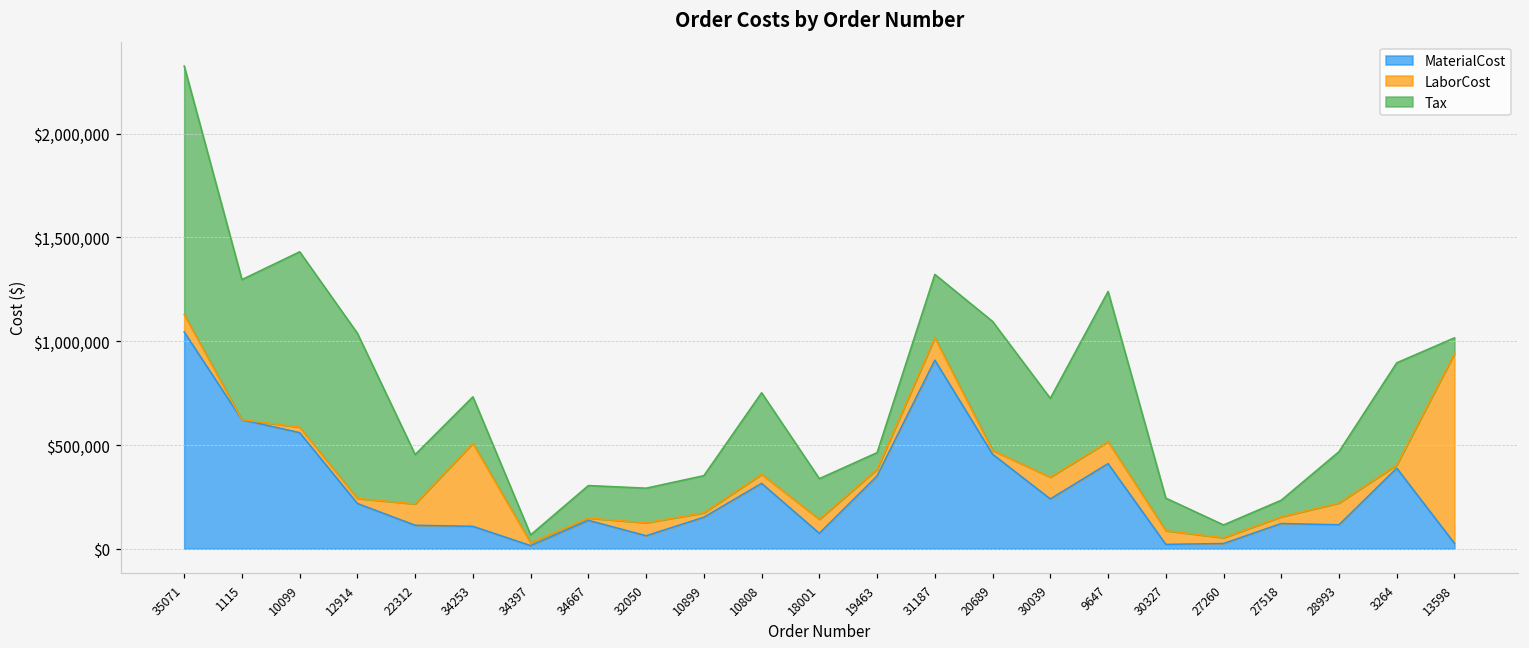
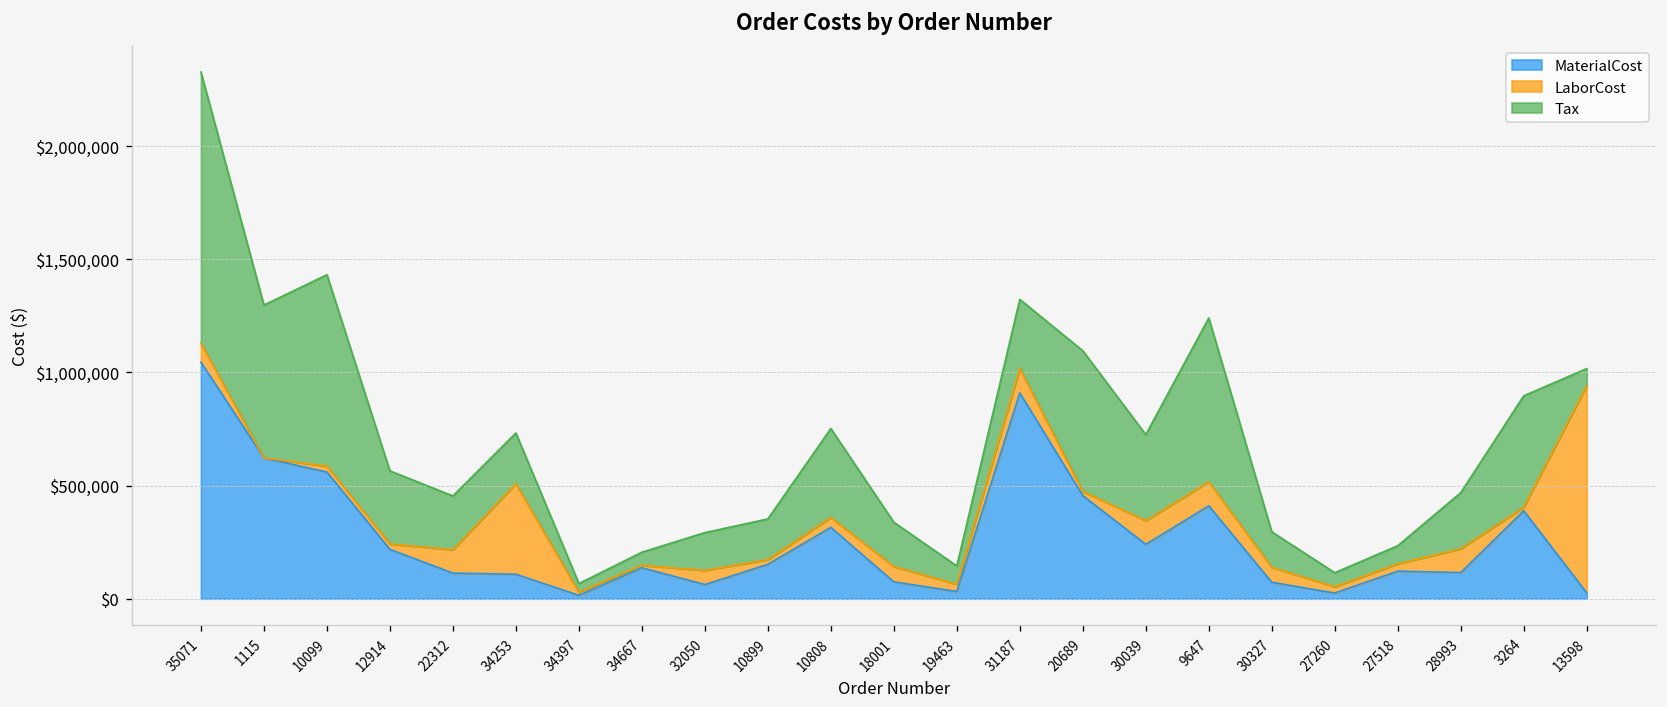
Tax, 12914: $800,000 -> $320,000
Tax, 34667: $160,000 -> $60,000
MaterialCost, 19463: $350,000 -> $30,000
MaterialCost, 30327: $20,000 -> $70,000
